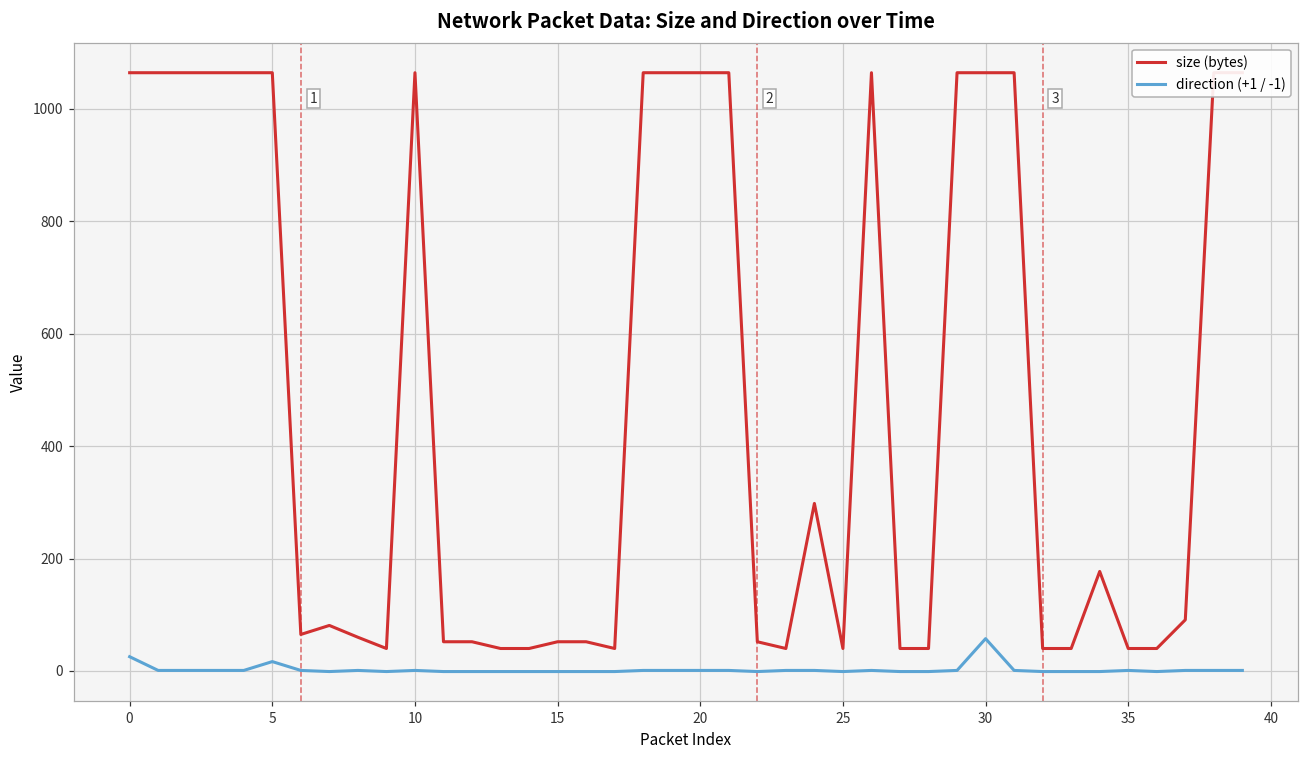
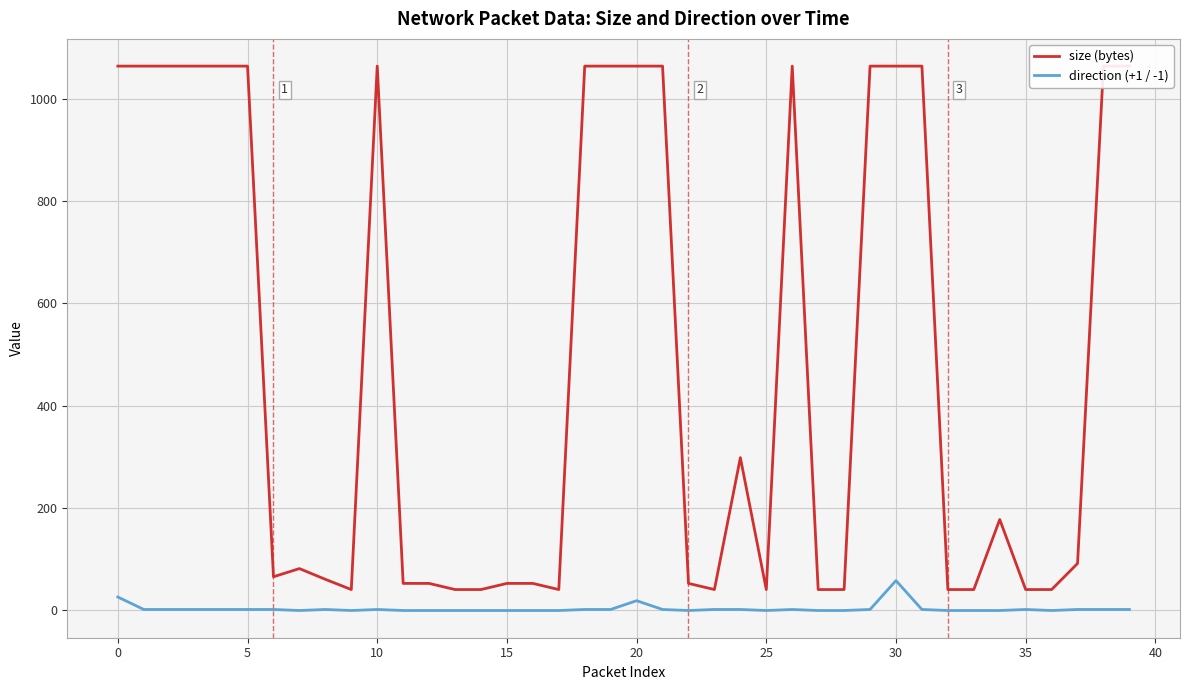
direction (+1 / -1), 5: 20 -> 0
direction (+1 / -1), 20: 0 -> 20
